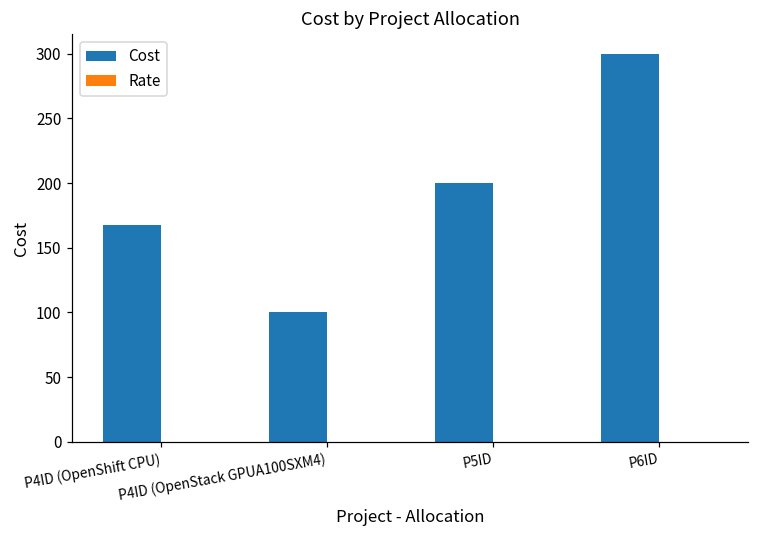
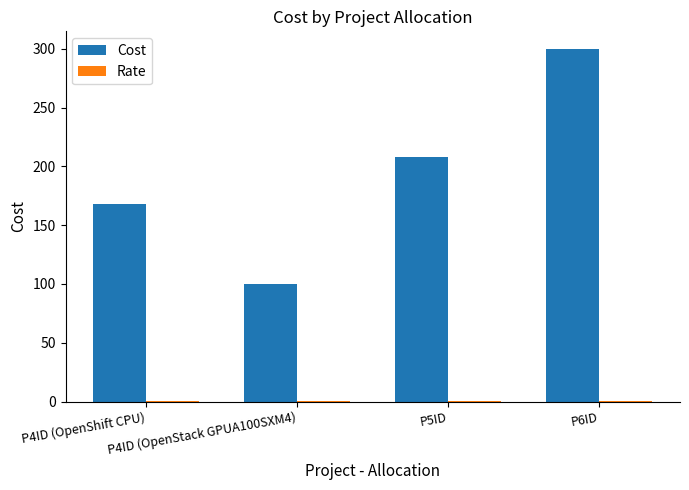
Cost, P5ID: 200 -> 208
